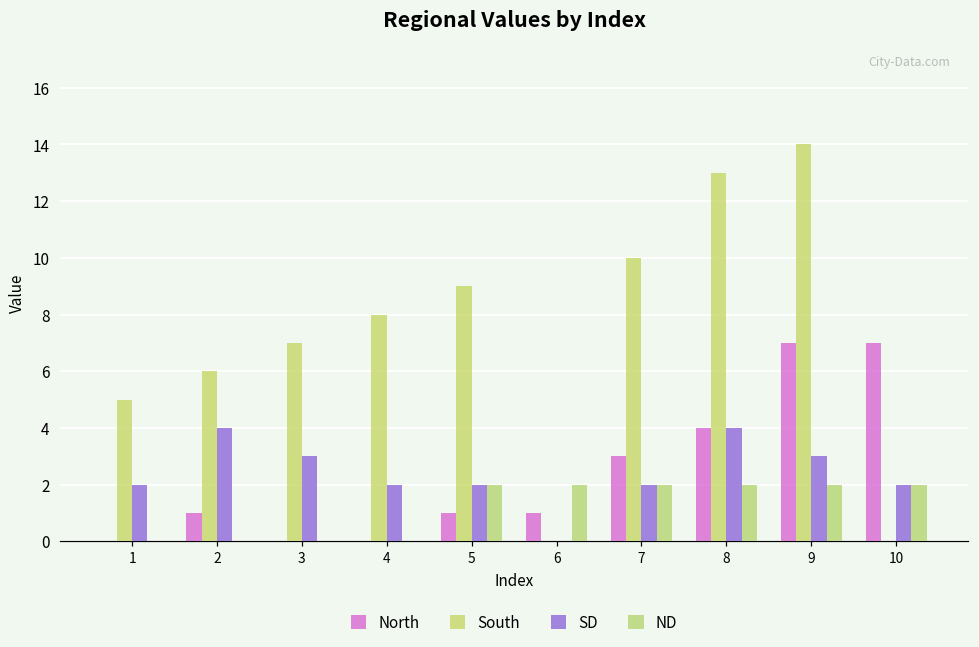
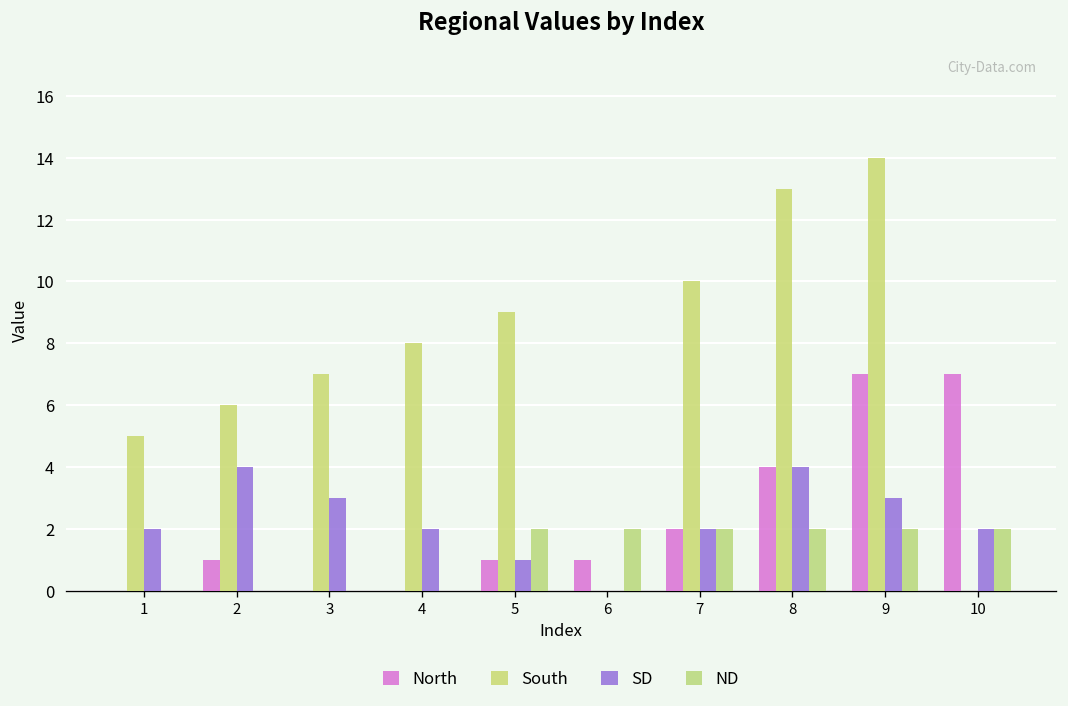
SD, 5: 2 -> 1
North, 7: 3 -> 2
